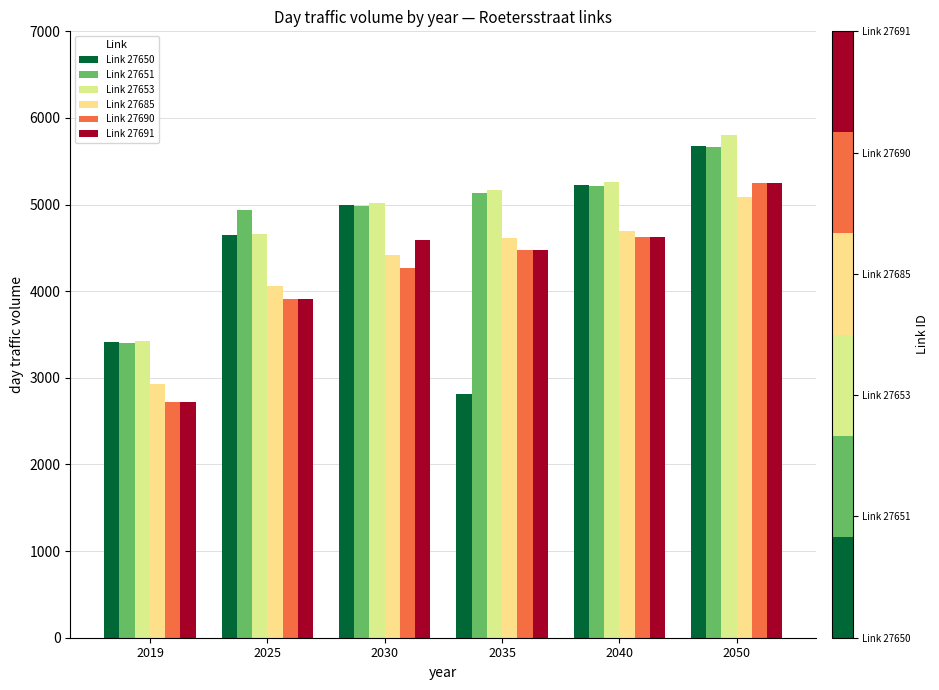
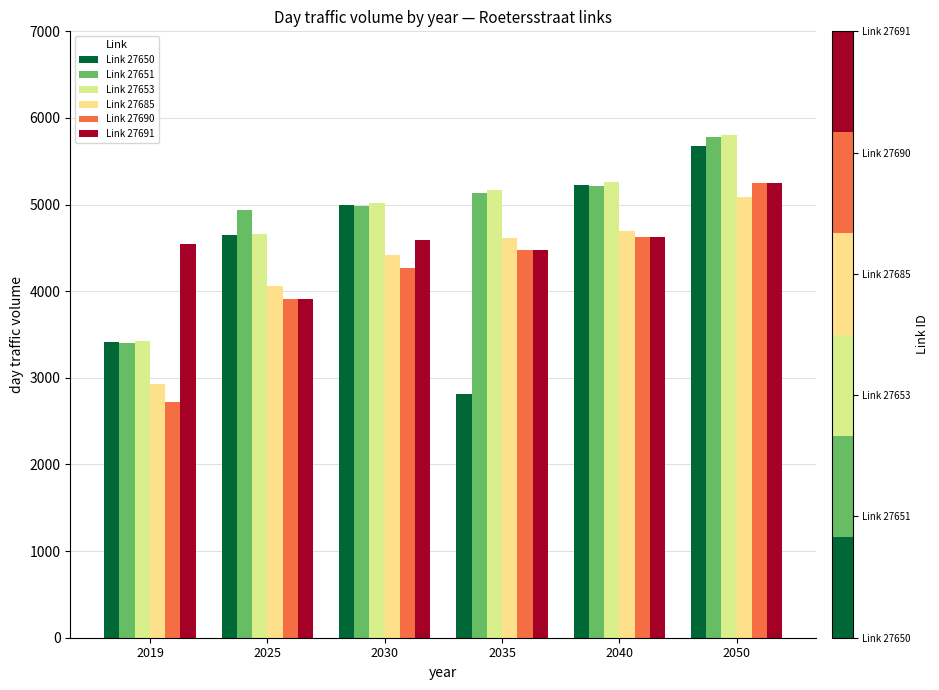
Link 27691, 2019: 2700 -> 4500
Link 27651, 2050: 5700 -> 5800
